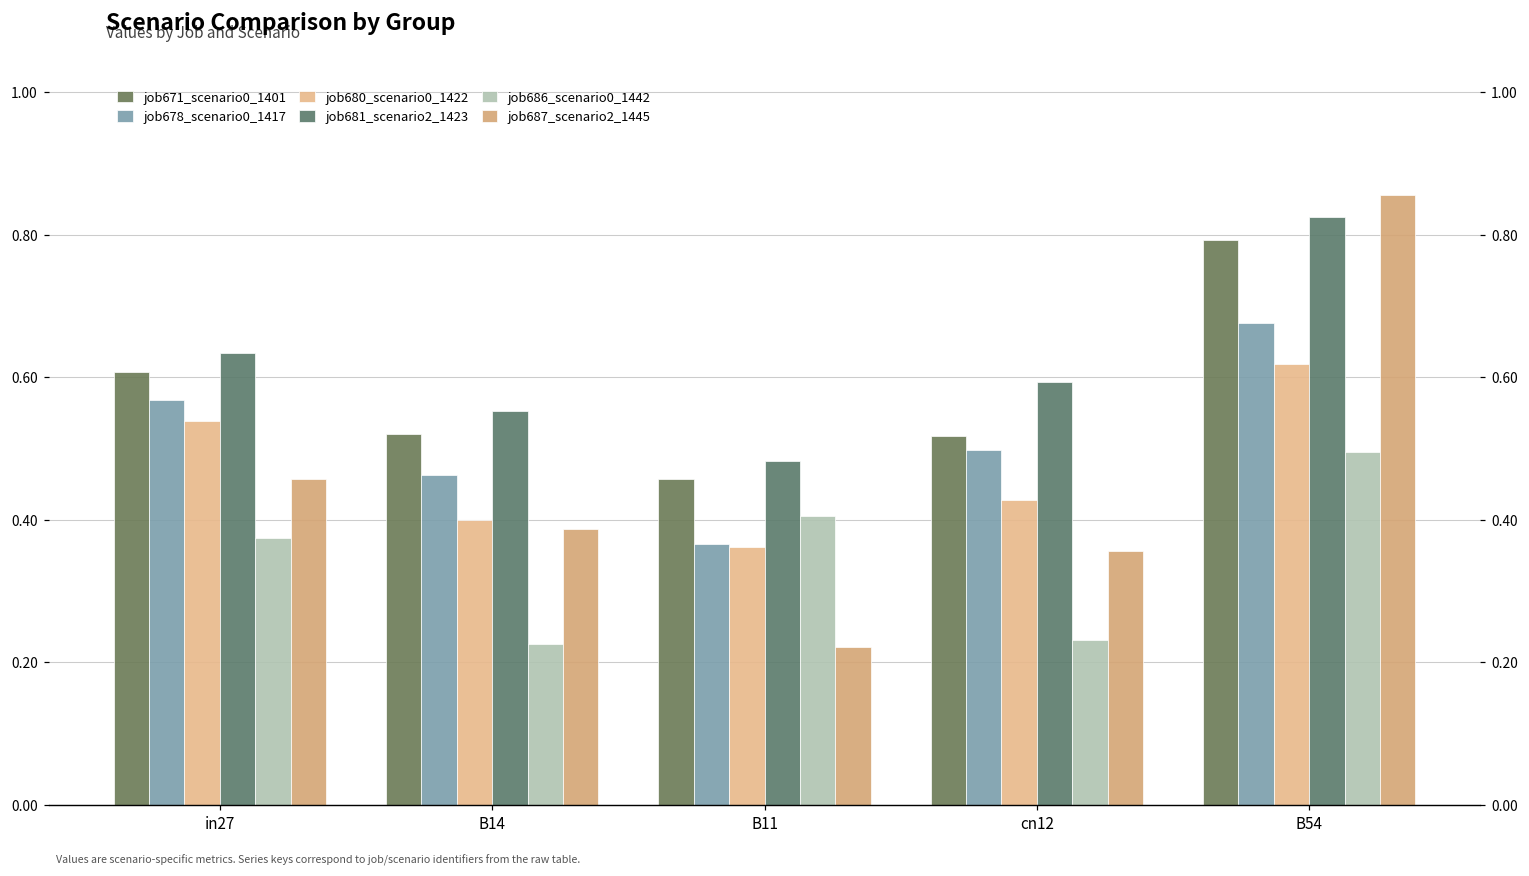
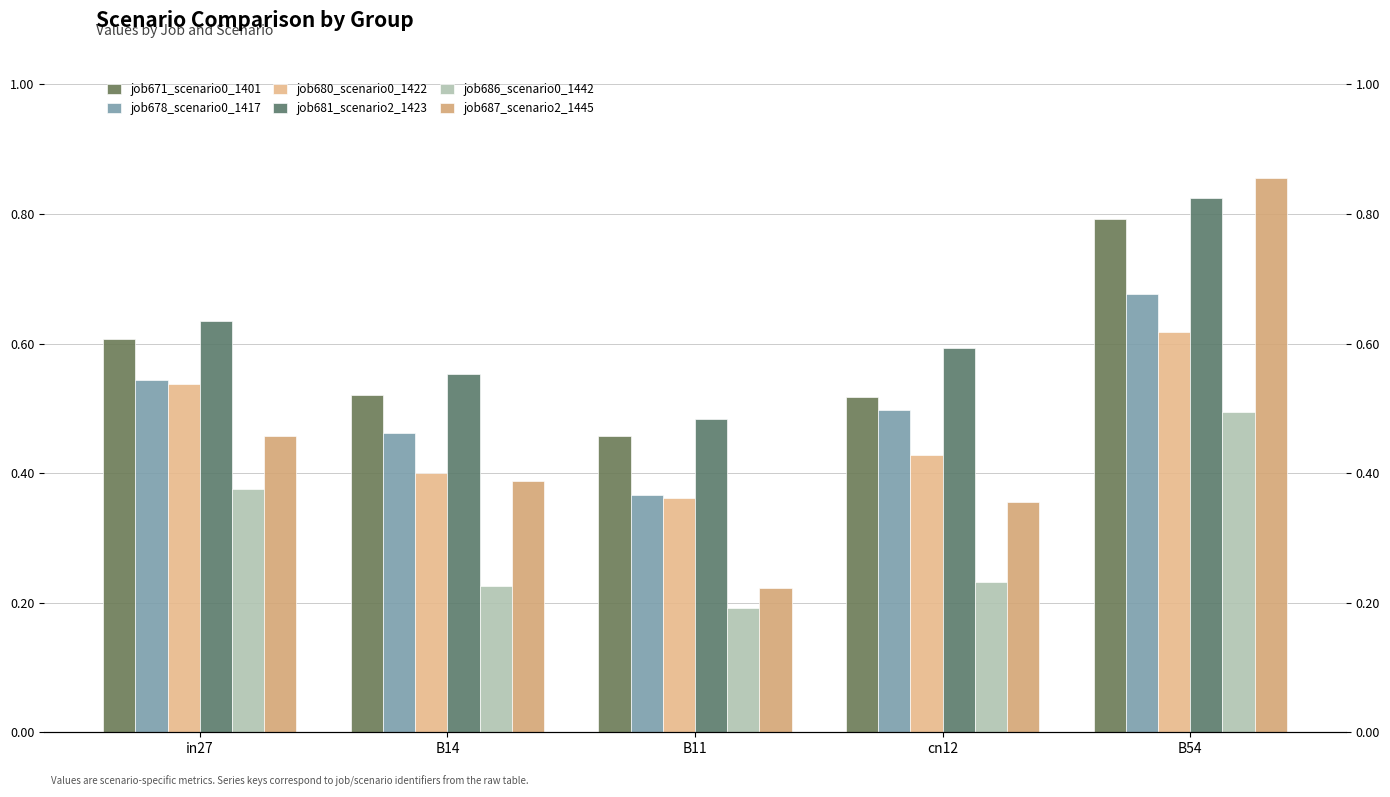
job678_scenario0_1417, in27: 0.57 -> 0.54
job686_scenario0_1442, B11: 0.40 -> 0.19
